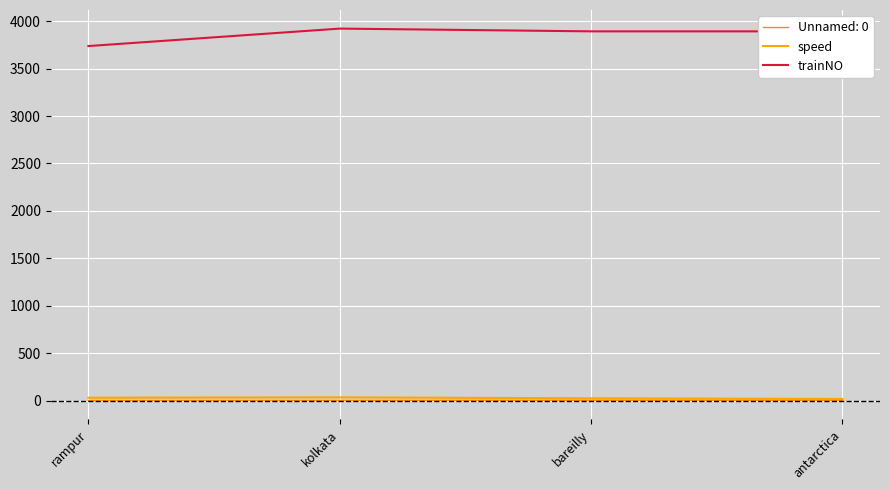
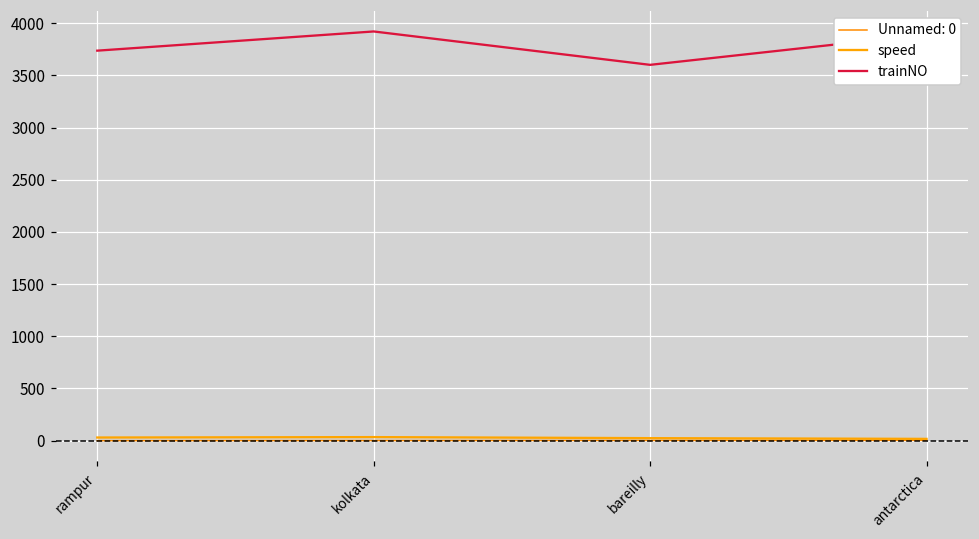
trainNO, bareilly: 3900 -> 3600
